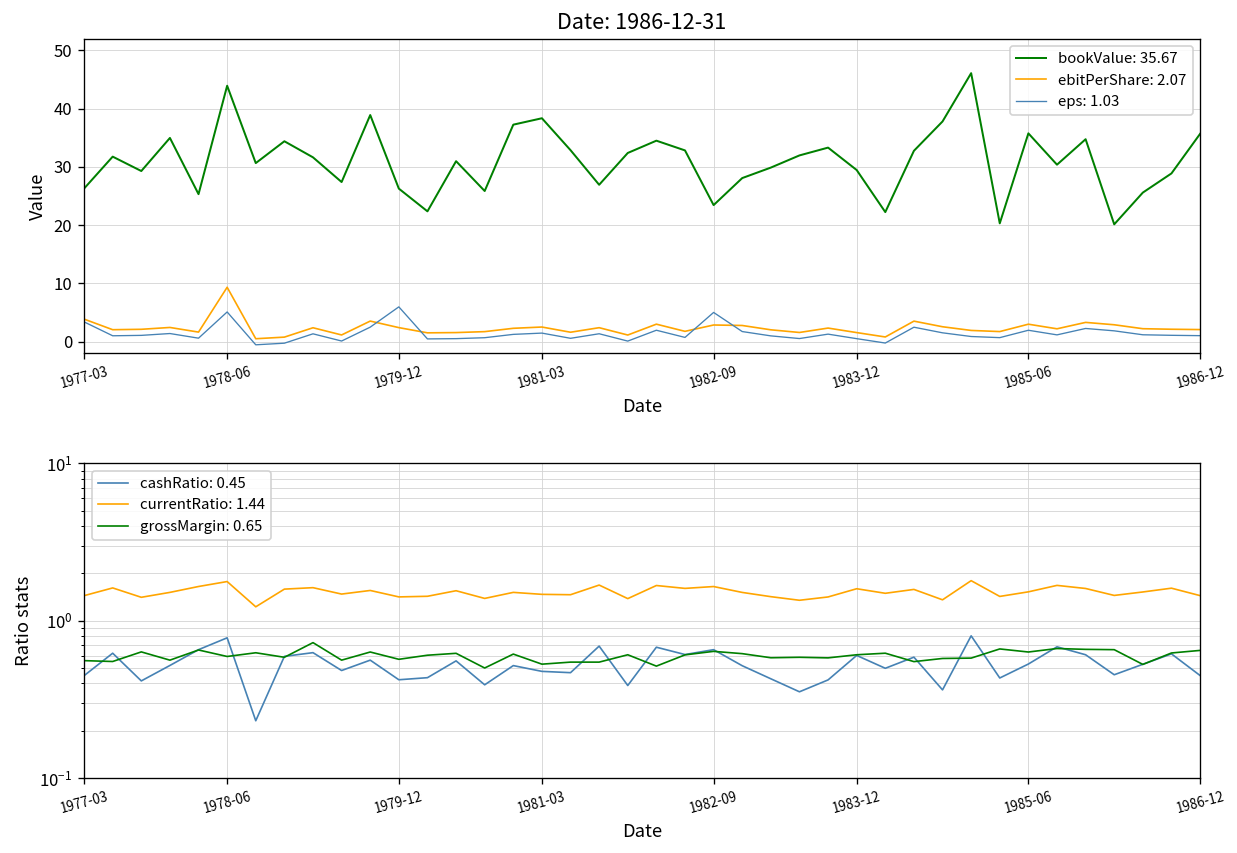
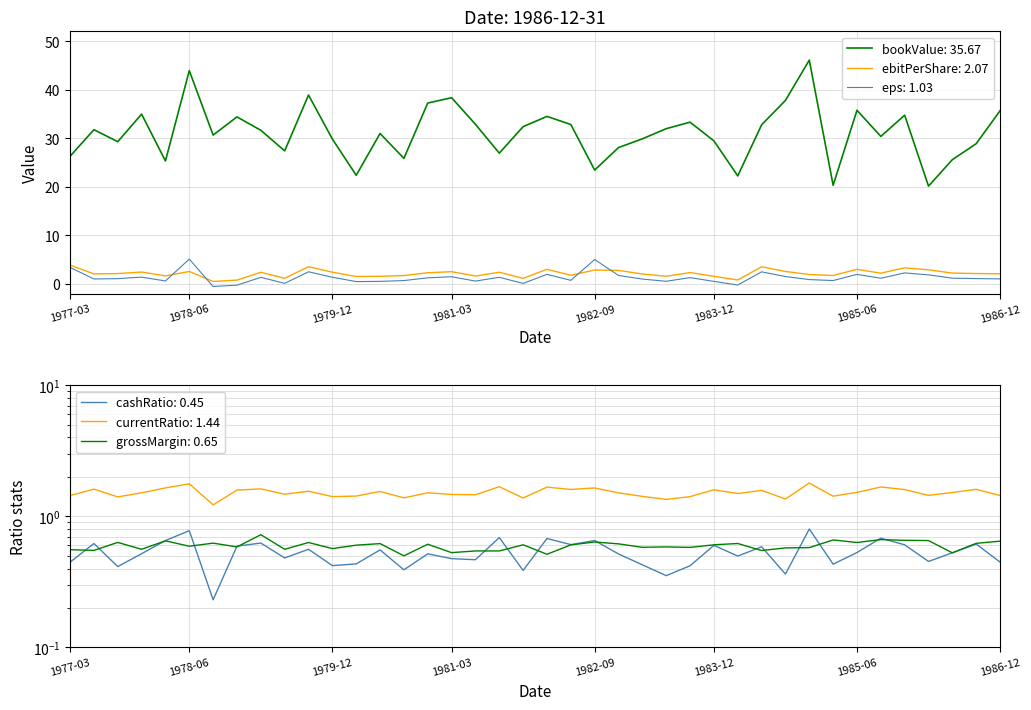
Date: 1986-12-31, ebitPerShare: 2.07, 1978-06: 9 -> 3
Date: 1986-12-31, bookValue: 35.67, 1979-12: 26 -> 30
Date: 1986-12-31, eps: 1.03, 1979-12: 6 -> 1
